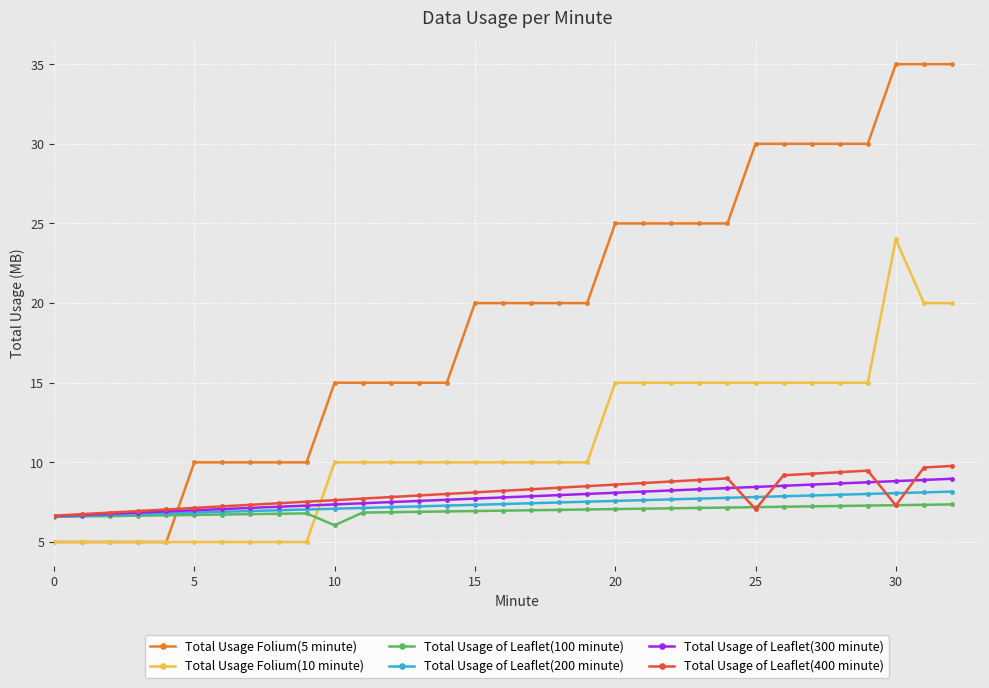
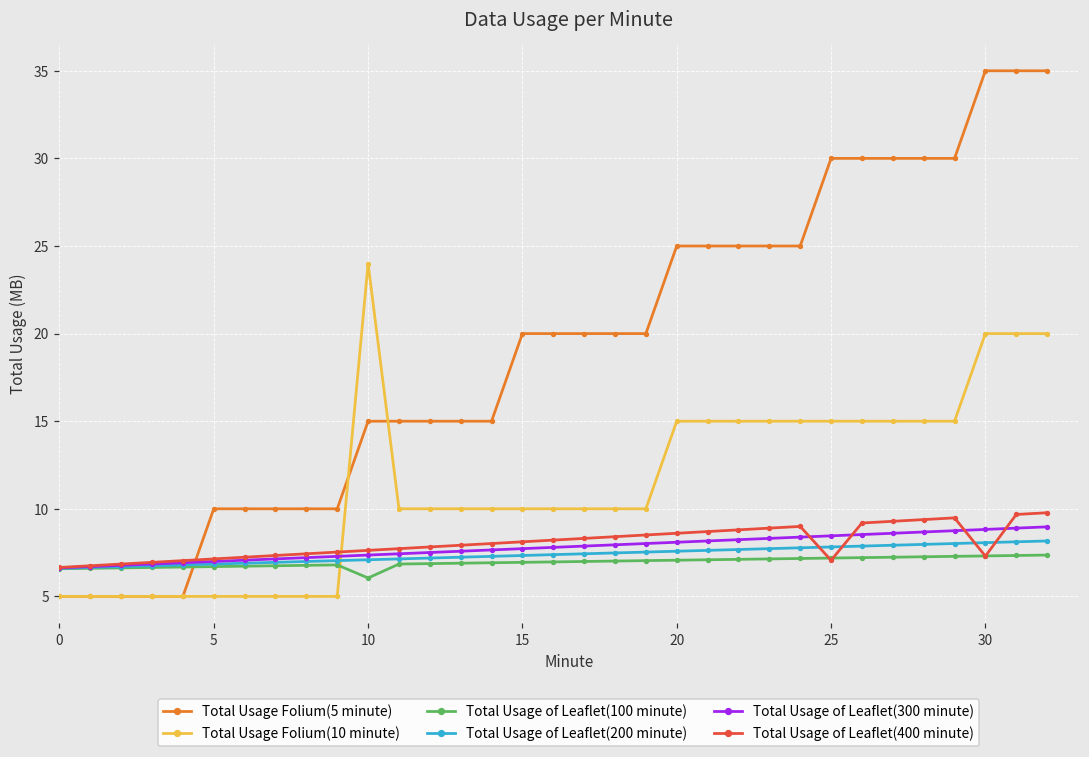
Total Usage Folium(10 minute), 10: 10 -> 24
Total Usage Folium(10 minute), 30: 24 -> 20
